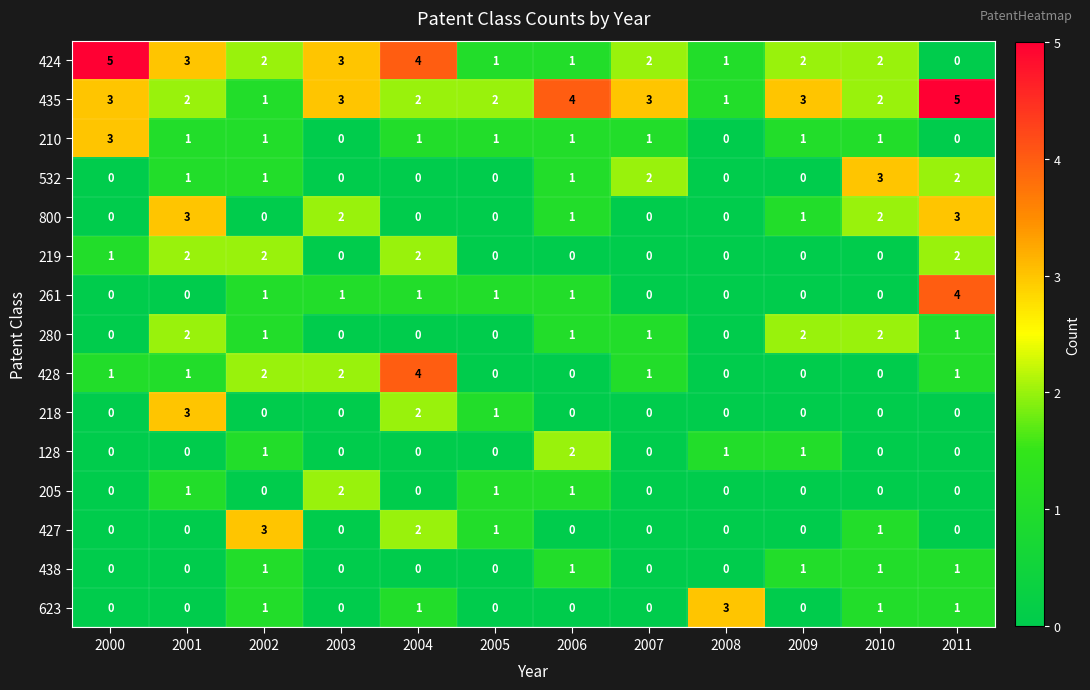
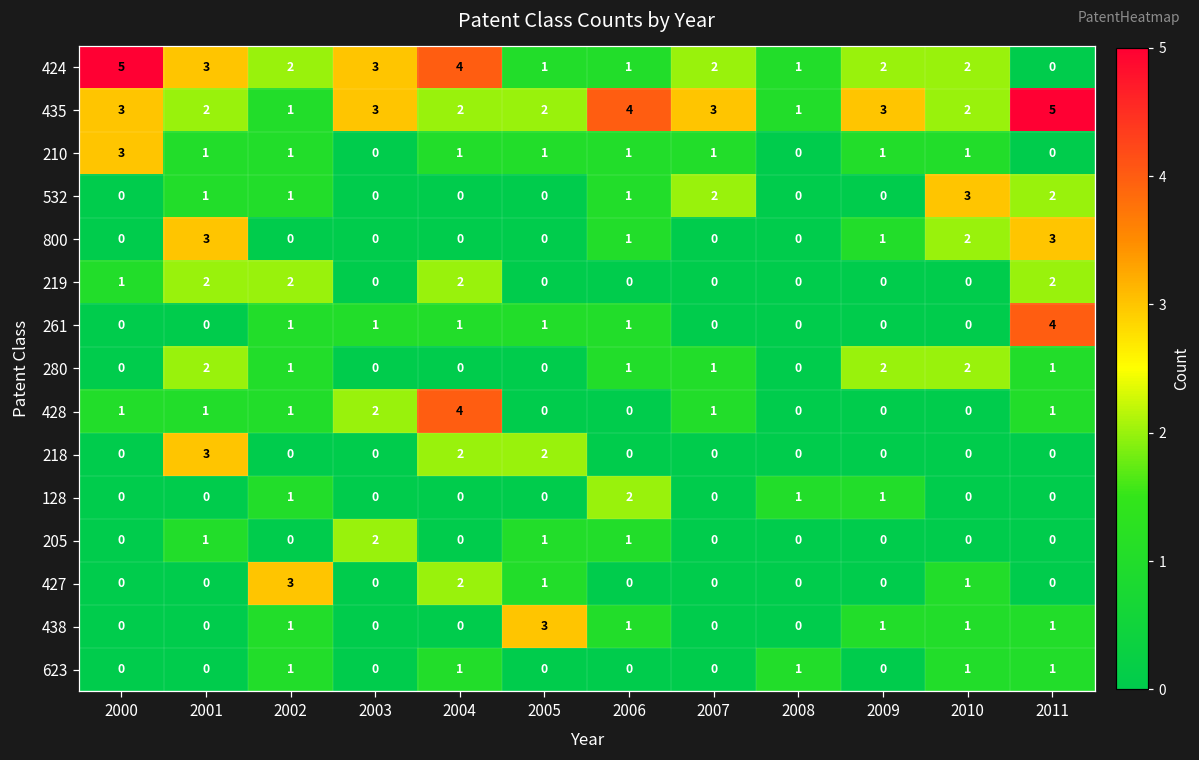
800, 2003: 2 -> 0
428, 2002: 2 -> 1
218, 2005: 1 -> 2
438, 2005: 0 -> 3
623, 2008: 3 -> 1
